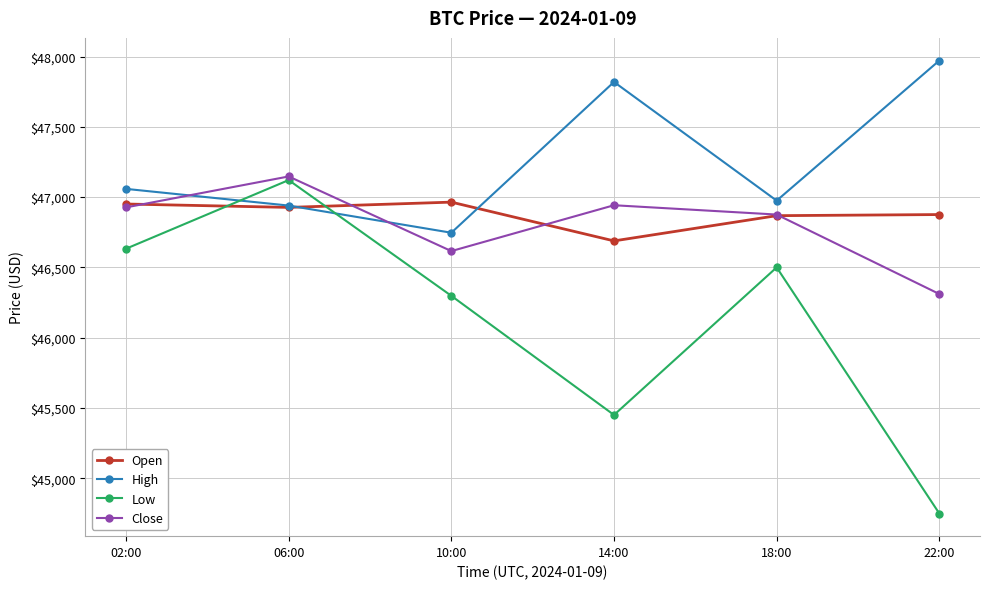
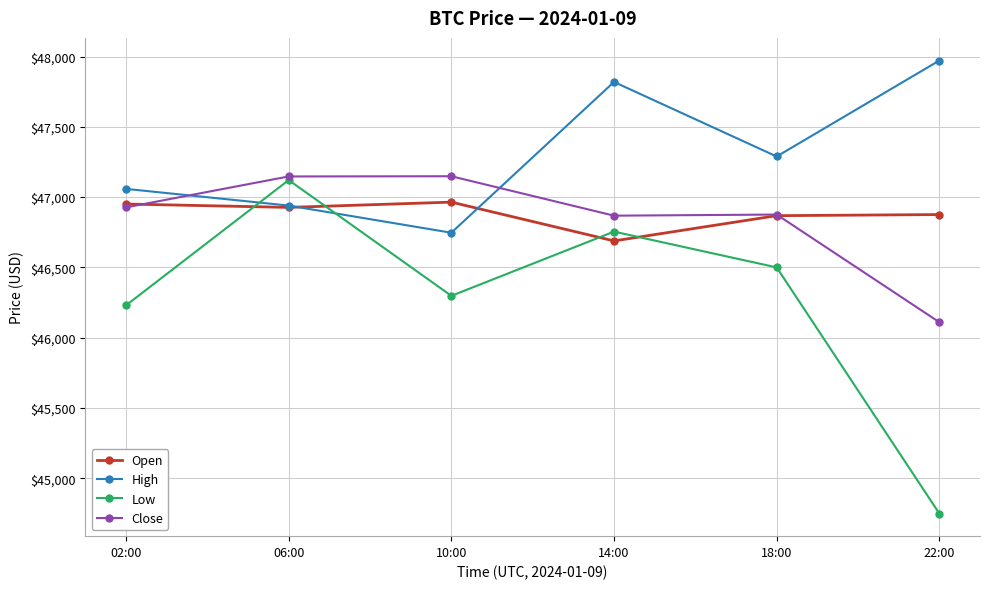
Low, 02:00: $46,630 -> $46,230
Close, 10:00: $46,620 -> $47,150
Low, 14:00: $45,450 -> $46,750
Close, 14:00: $46,940 -> $46,870
High, 18:00: $46,980 -> $47,290
Close, 22:00: $46,310 -> $46,110
